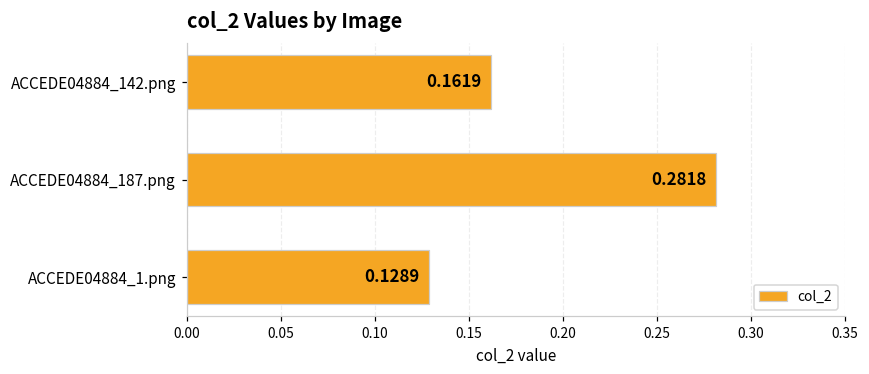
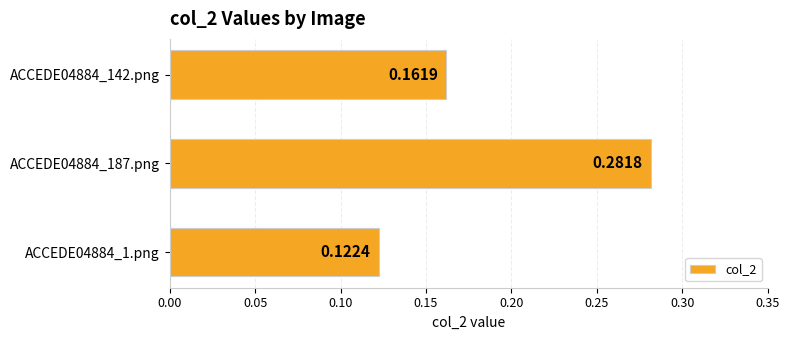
ACCEDE04884_1.png: 0.1289 -> 0.1224
